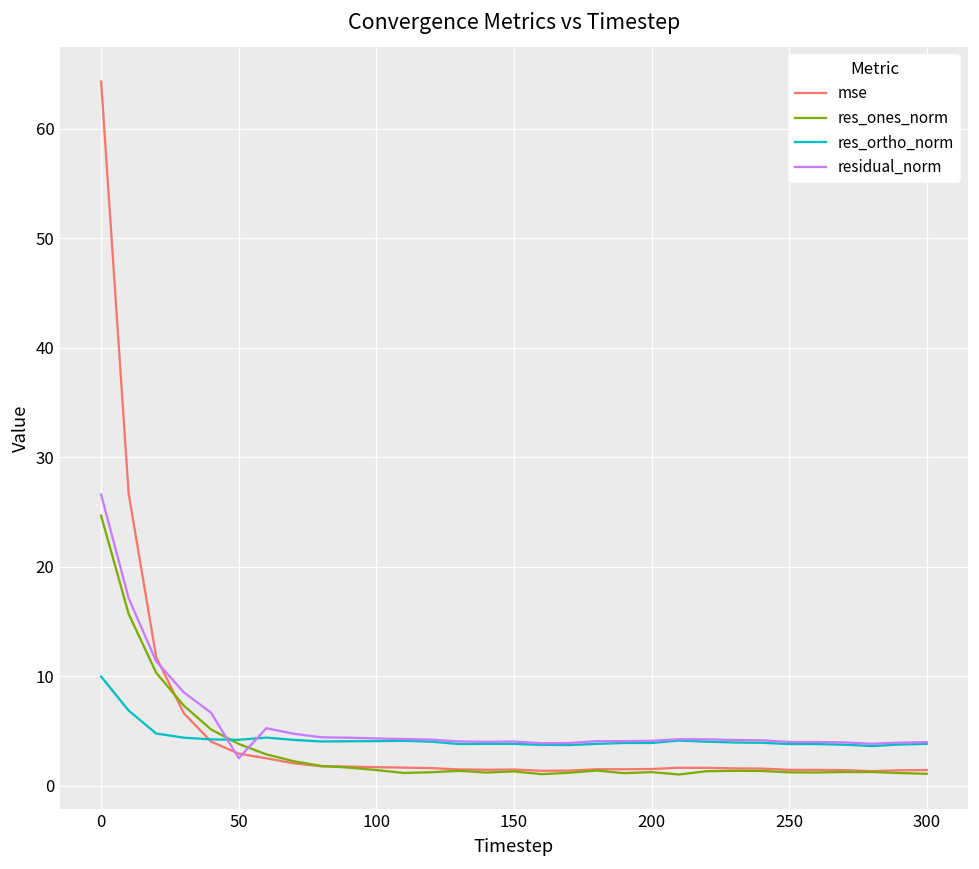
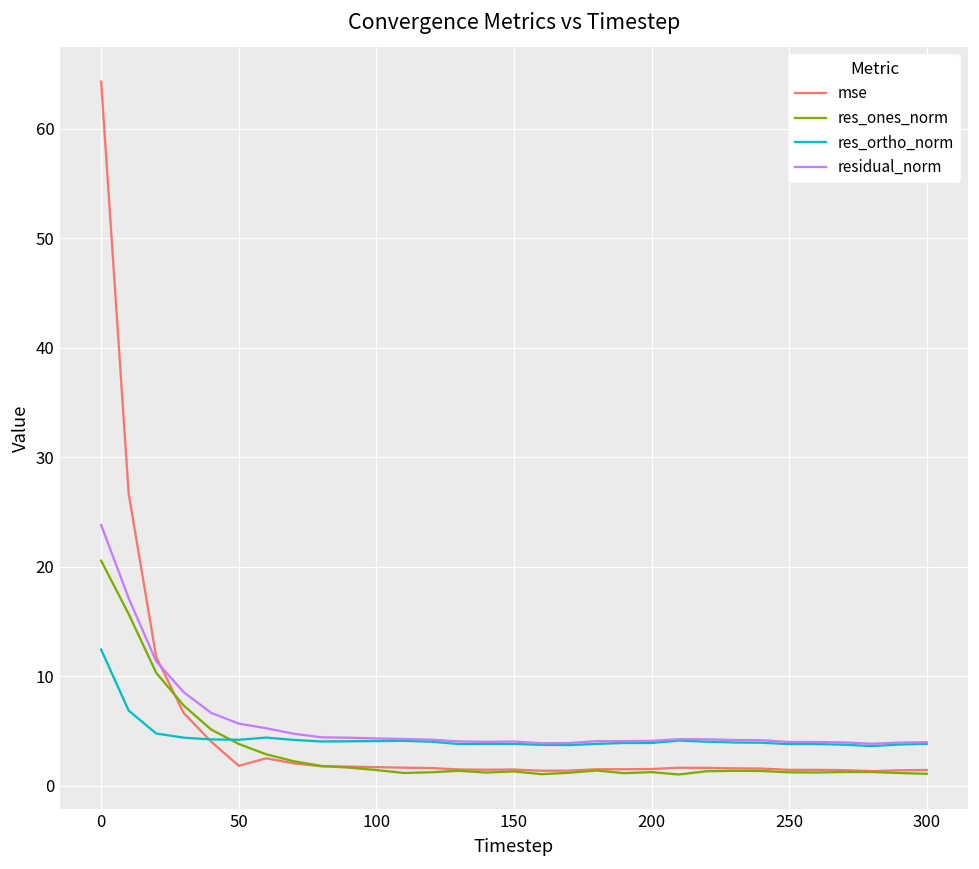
res_ones_norm, 0: 25 -> 21
res_ortho_norm, 0: 10 -> 12
residual_norm, 0: 27 -> 24
mse, 50: 3 -> 2
residual_norm, 50: 3 -> 6
